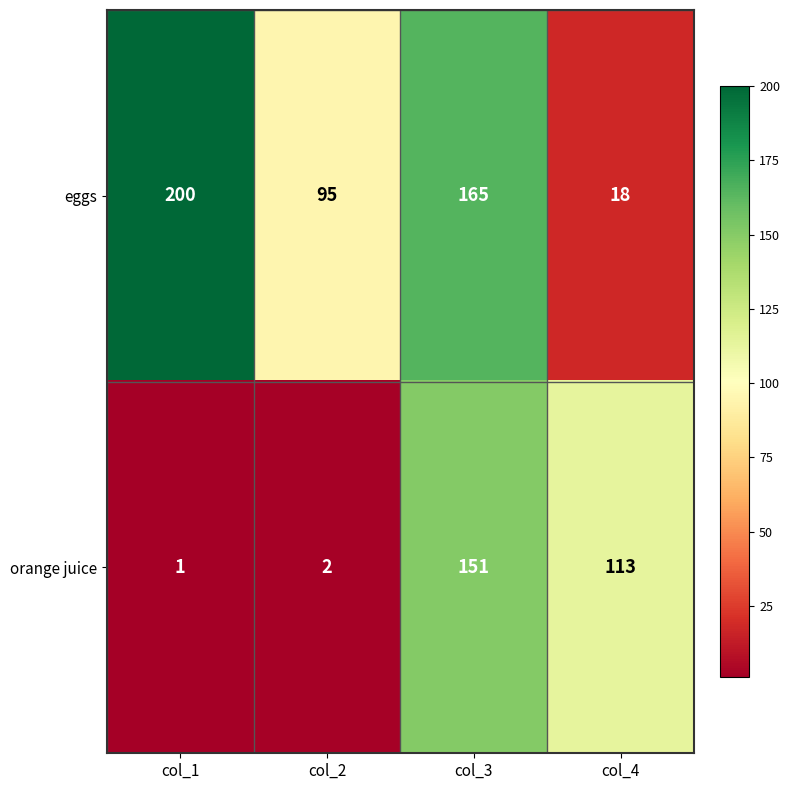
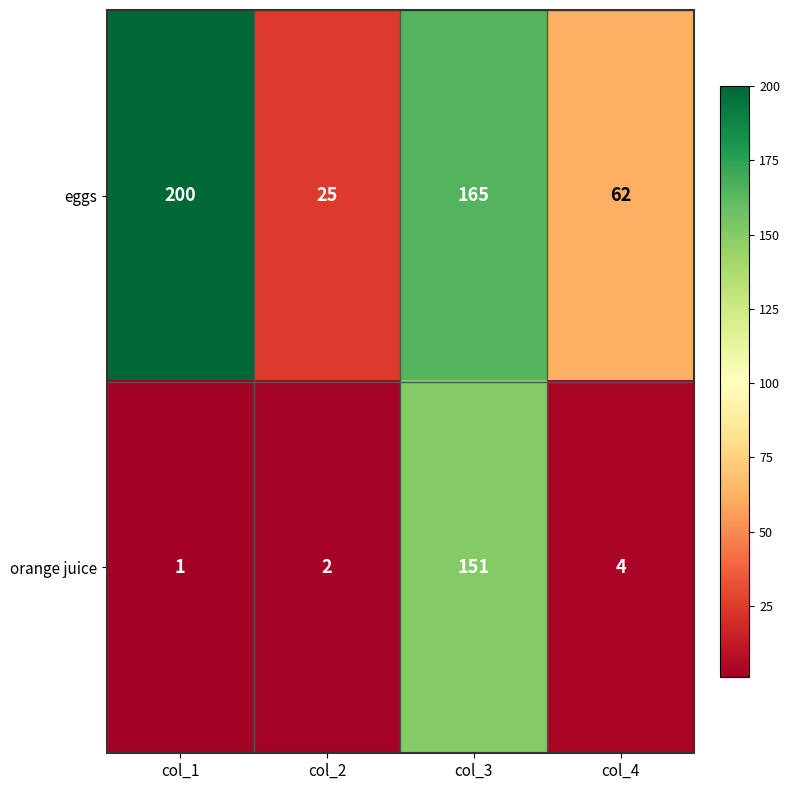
eggs, col_2: 95 -> 25
eggs, col_4: 18 -> 62
orange juice, col_4: 113 -> 4
